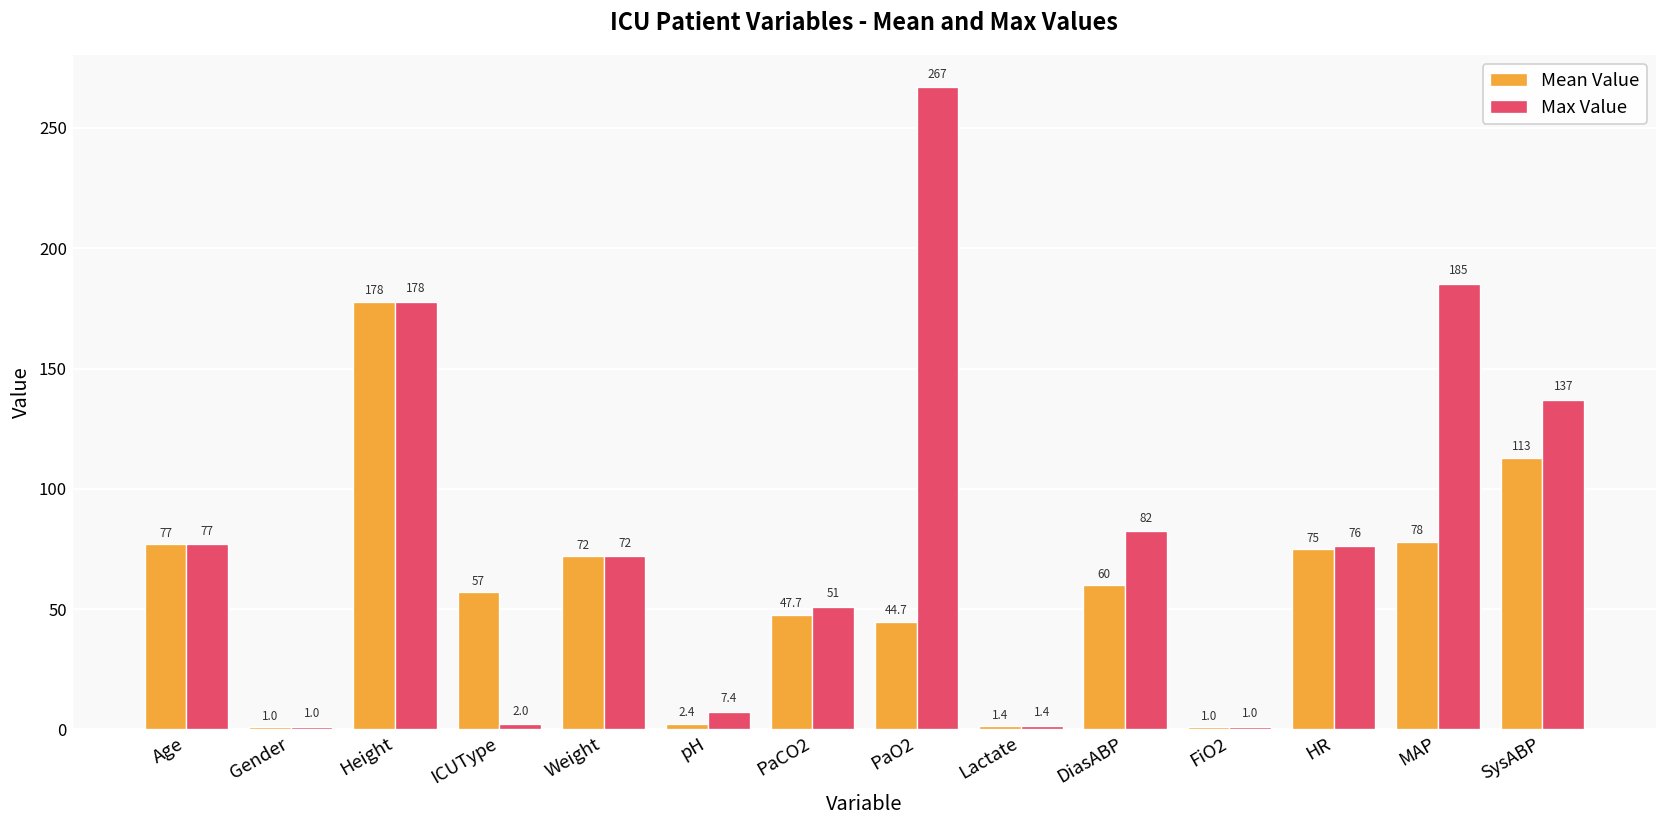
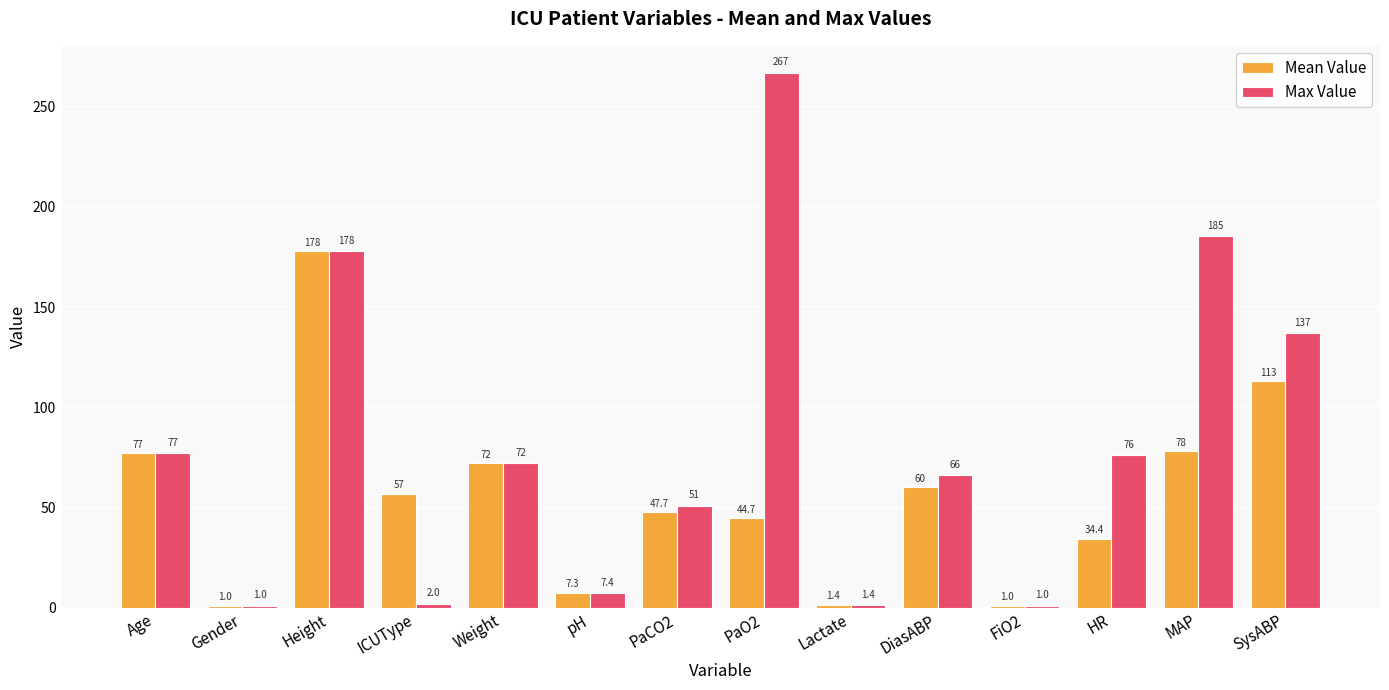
Mean Value, pH: 2.4 -> 7.3
Max Value, DiasABP: 82 -> 66
Mean Value, HR: 75 -> 34.4
